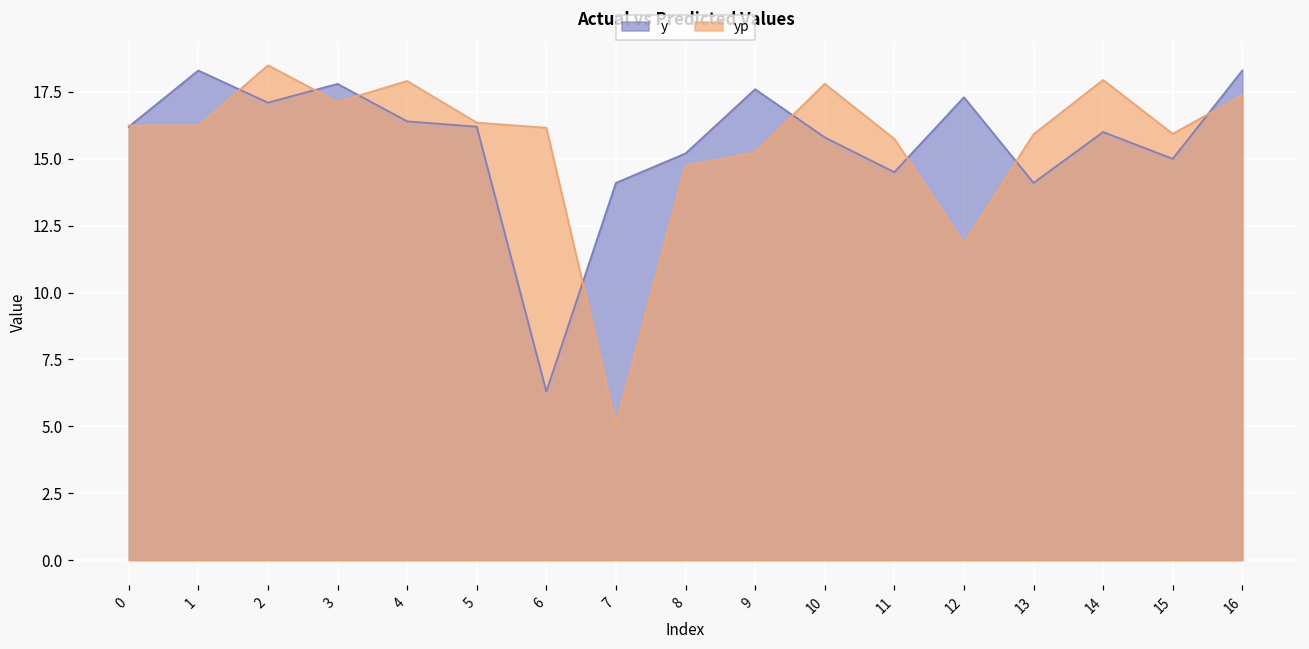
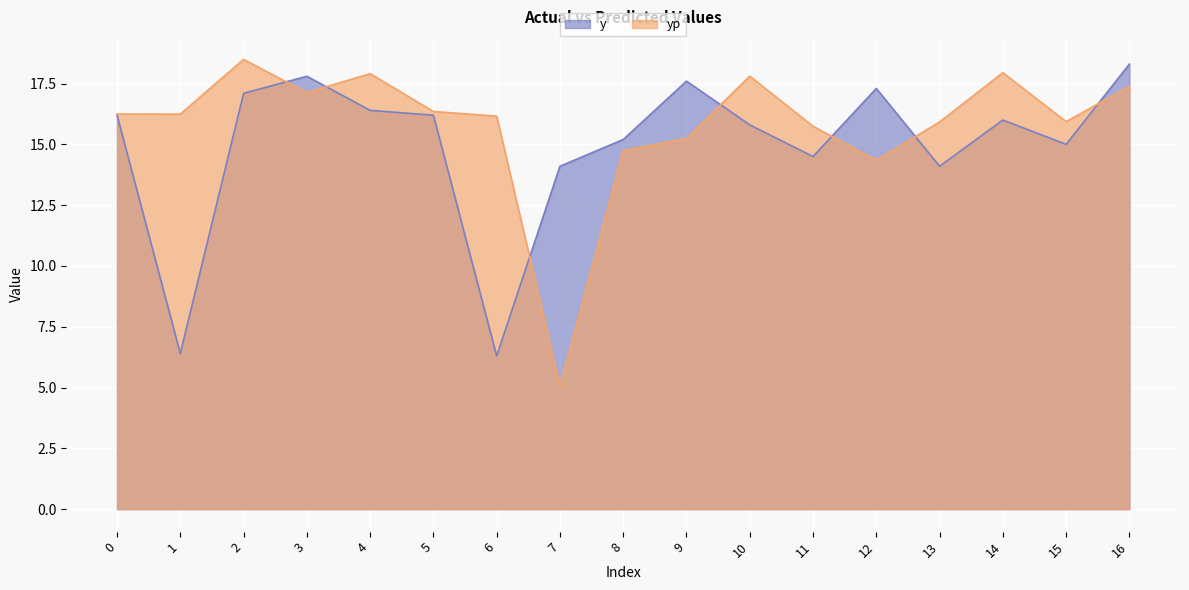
y, 1: 18.3 -> 6.4
yp, 12: 11.8 -> 14.4
